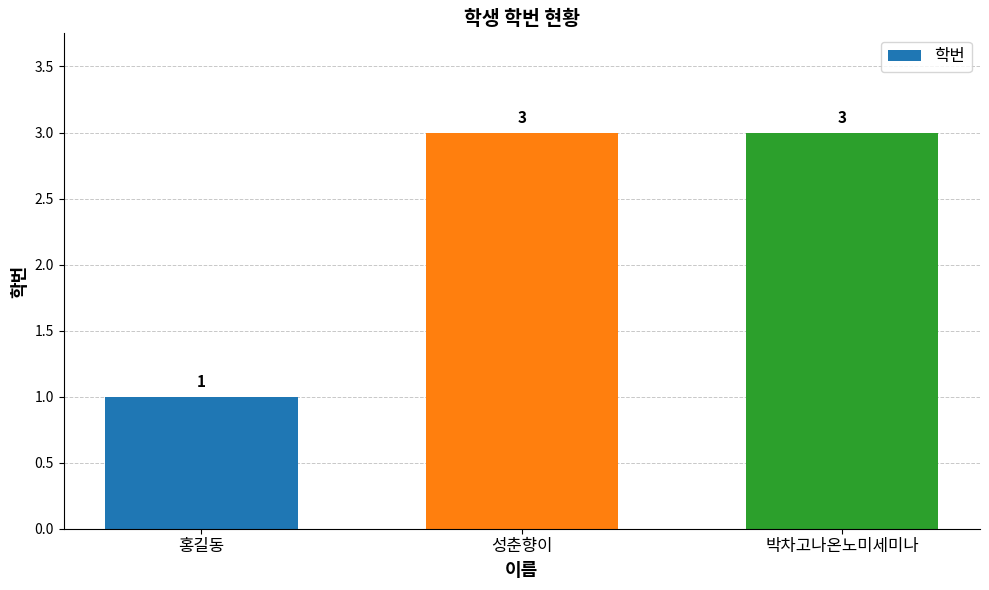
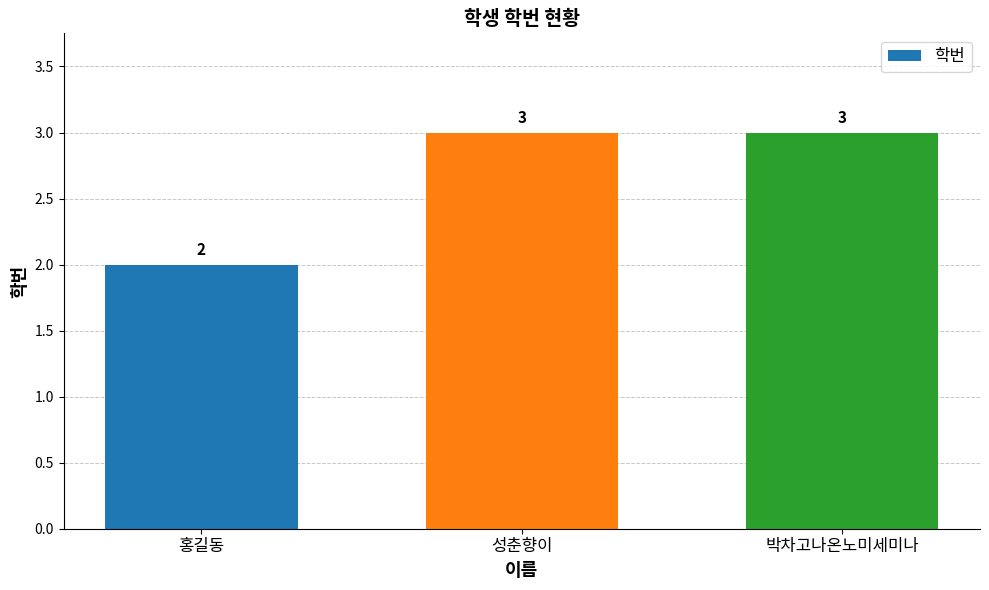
홍길동: 1 -> 2
